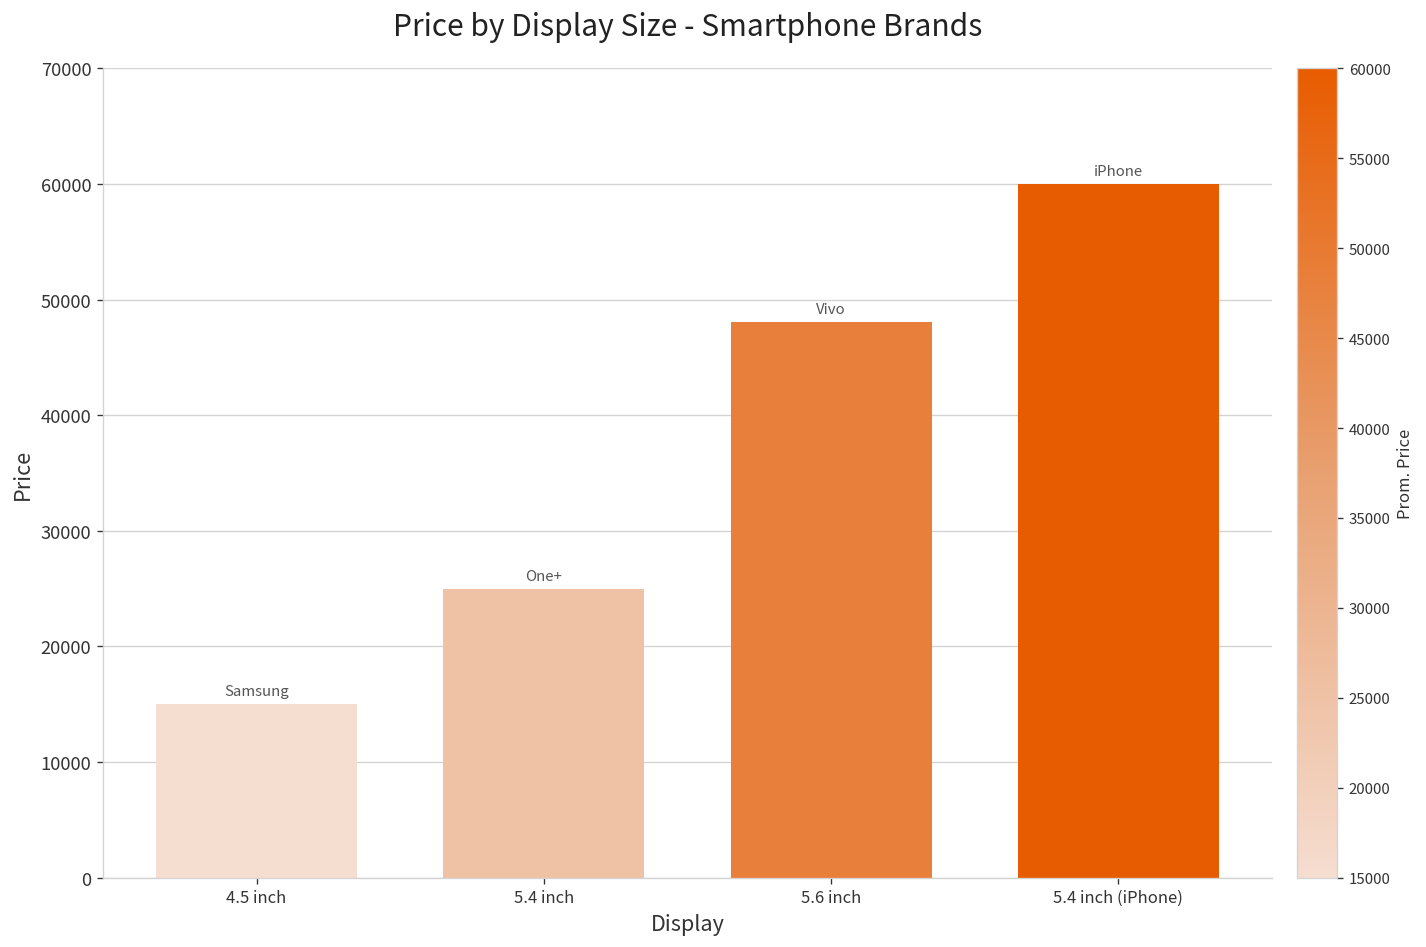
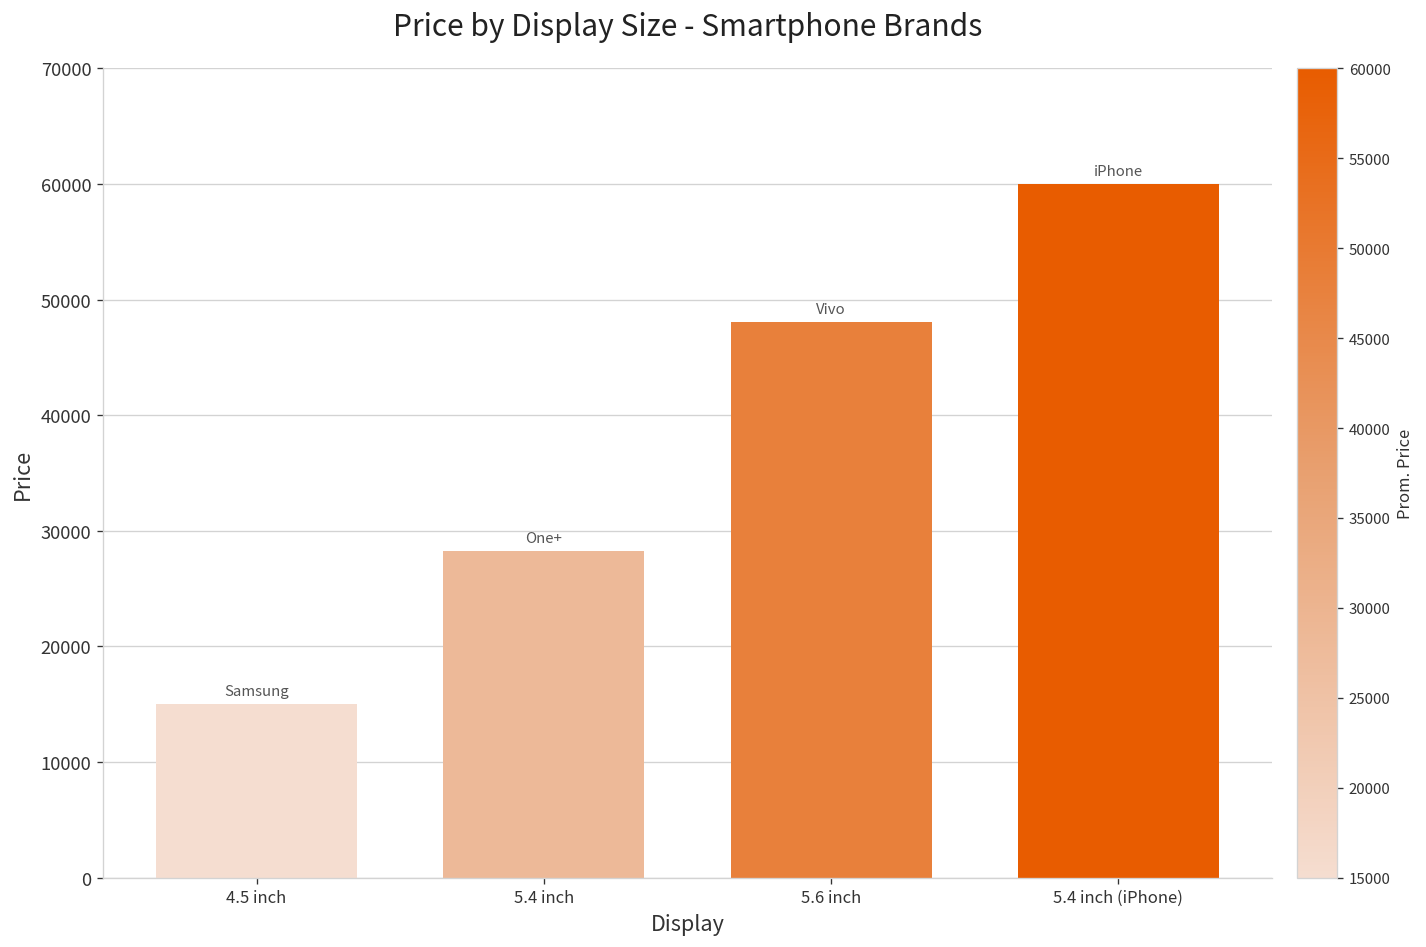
5.4 inch: 25000 -> 28000
